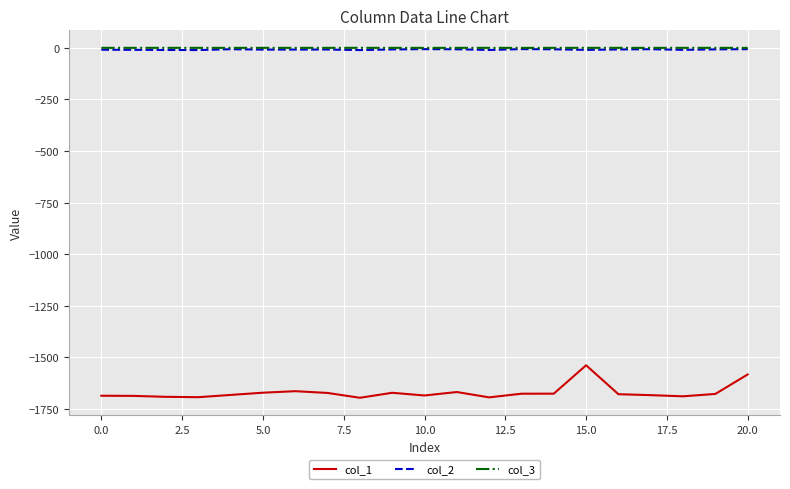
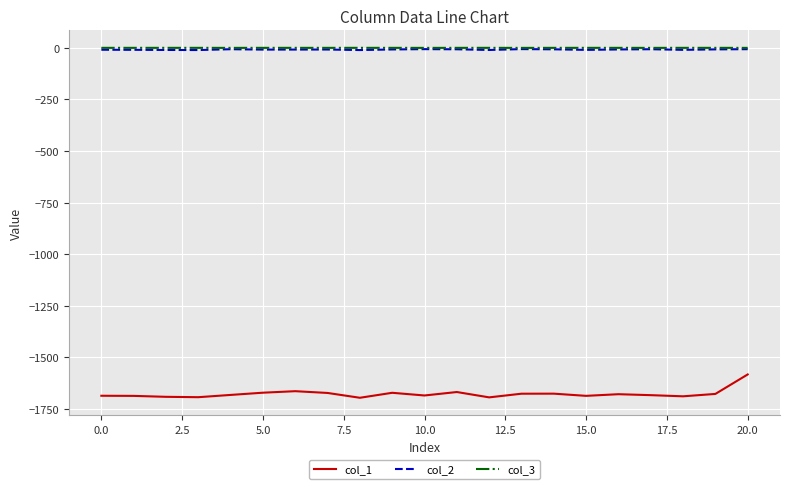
col_1, 15.0: -1540 -> -1690
